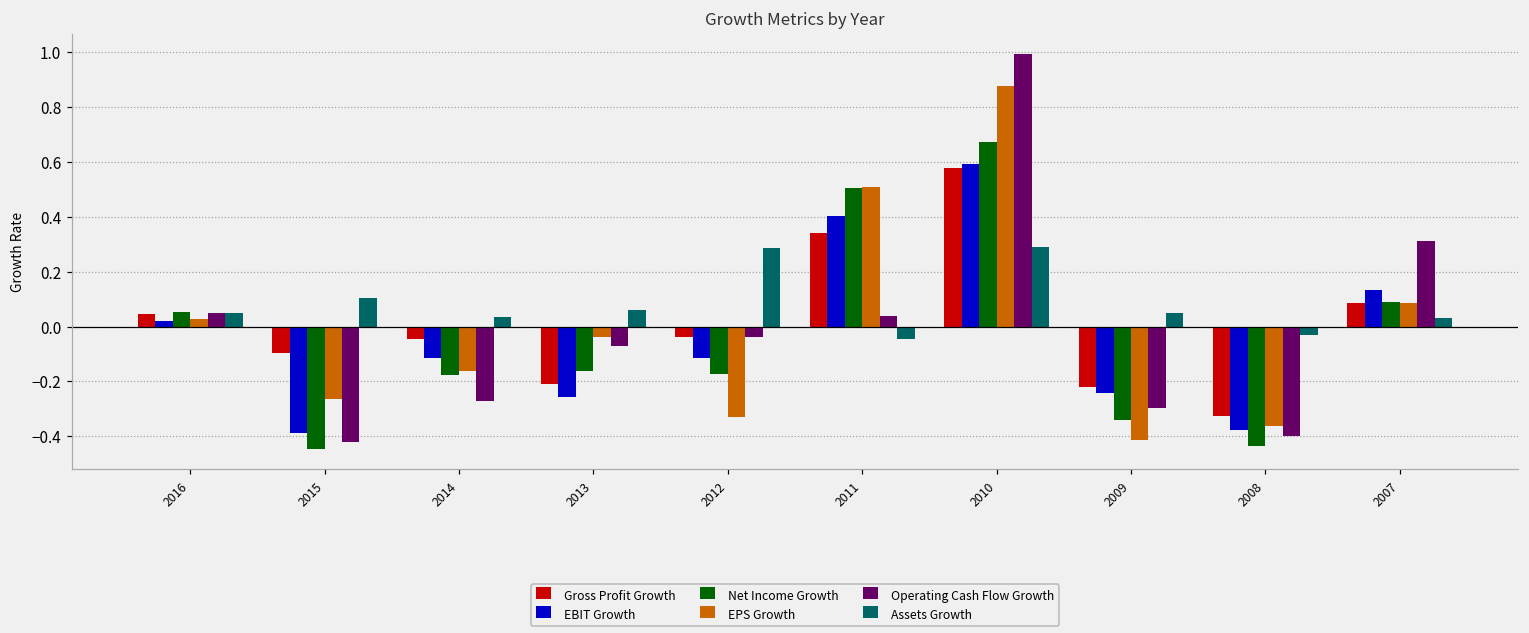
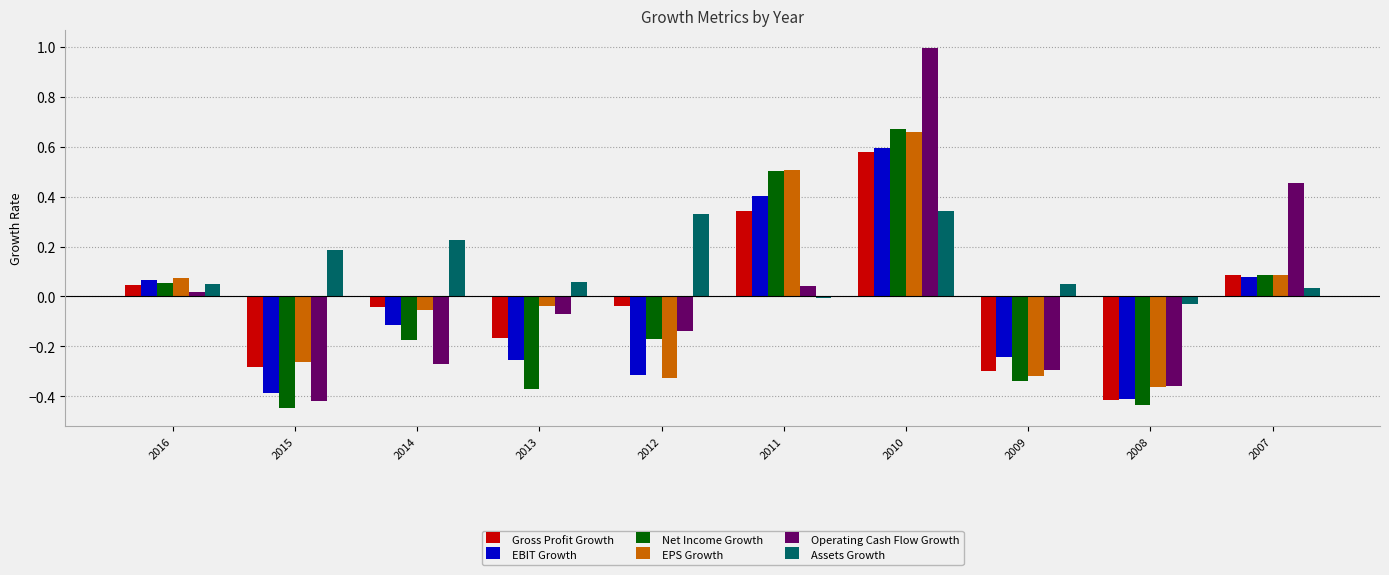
EBIT Growth, 2016: 0.02 -> 0.07
EPS Growth, 2016: 0.03 -> 0.08
Operating Cash Flow Growth, 2016: 0.05 -> 0.02
Gross Profit Growth, 2015: -0.10 -> -0.28
Assets Growth, 2015: 0.11 -> 0.19
EPS Growth, 2014: -0.16 -> -0.06
Assets Growth, 2014: 0.04 -> 0.22
Gross Profit Growth, 2013: -0.21 -> -0.17
Net Income Growth, 2013: -0.16 -> -0.37
EBIT Growth, 2012: -0.11 -> -0.31
Operating Cash Flow Growth, 2012: -0.04 -> -0.14
Assets Growth, 2012: 0.29 -> 0.33
Assets Growth, 2011: -0.04 -> -0.01
EPS Growth, 2010: 0.88 -> 0.66
Assets Growth, 2010: 0.29 -> 0.34
Gross Profit Growth, 2009: -0.22 -> -0.30
EPS Growth, 2009: -0.41 -> -0.32
Gross Profit Growth, 2008: -0.33 -> -0.41
EBIT Growth, 2008: -0.38 -> -0.41
Operating Cash Flow Growth, 2008: -0.40 -> -0.36
EBIT Growth, 2007: 0.13 -> 0.08
Operating Cash Flow Growth, 2007: 0.31 -> 0.45
